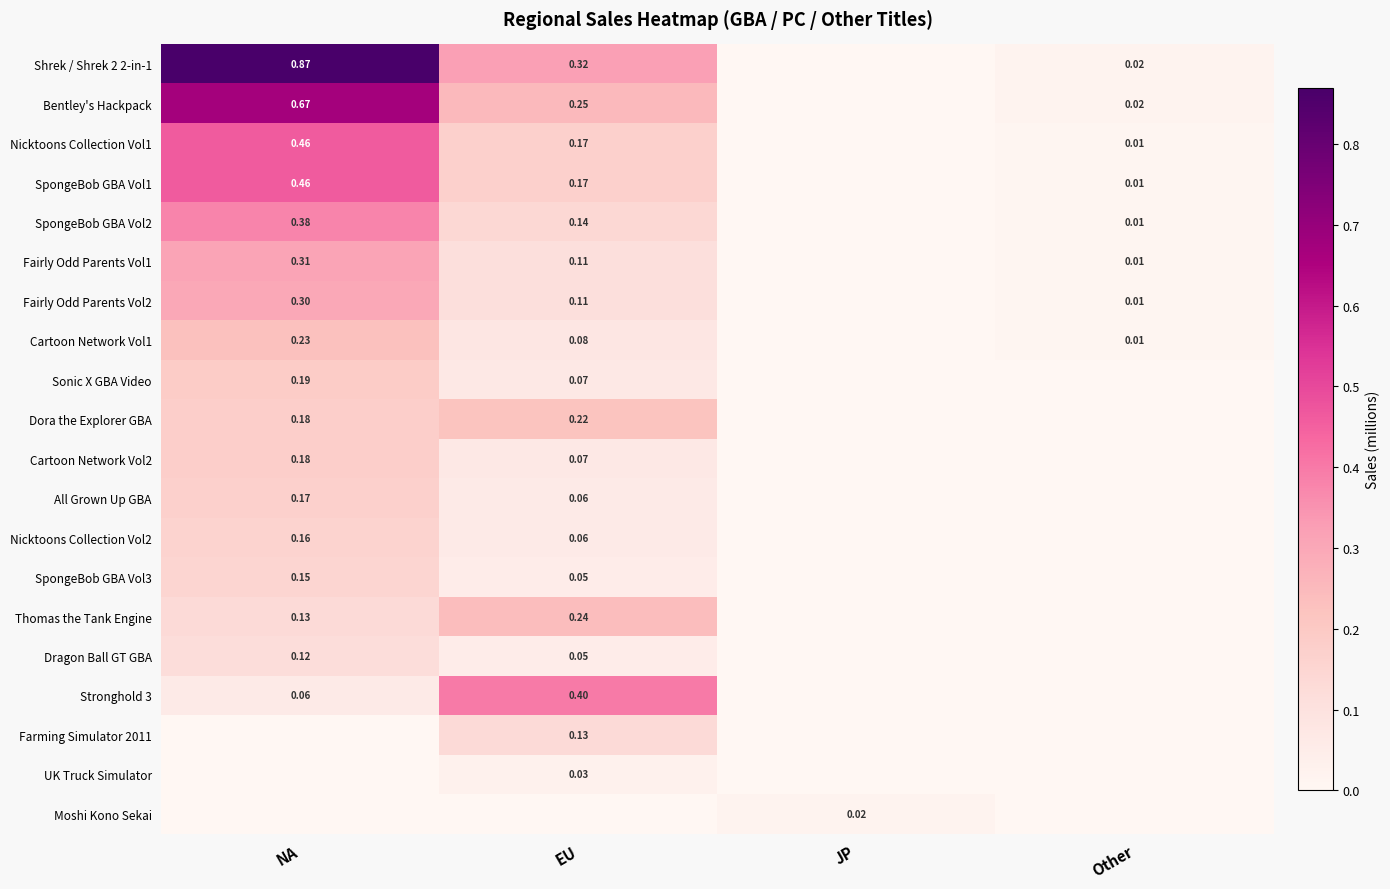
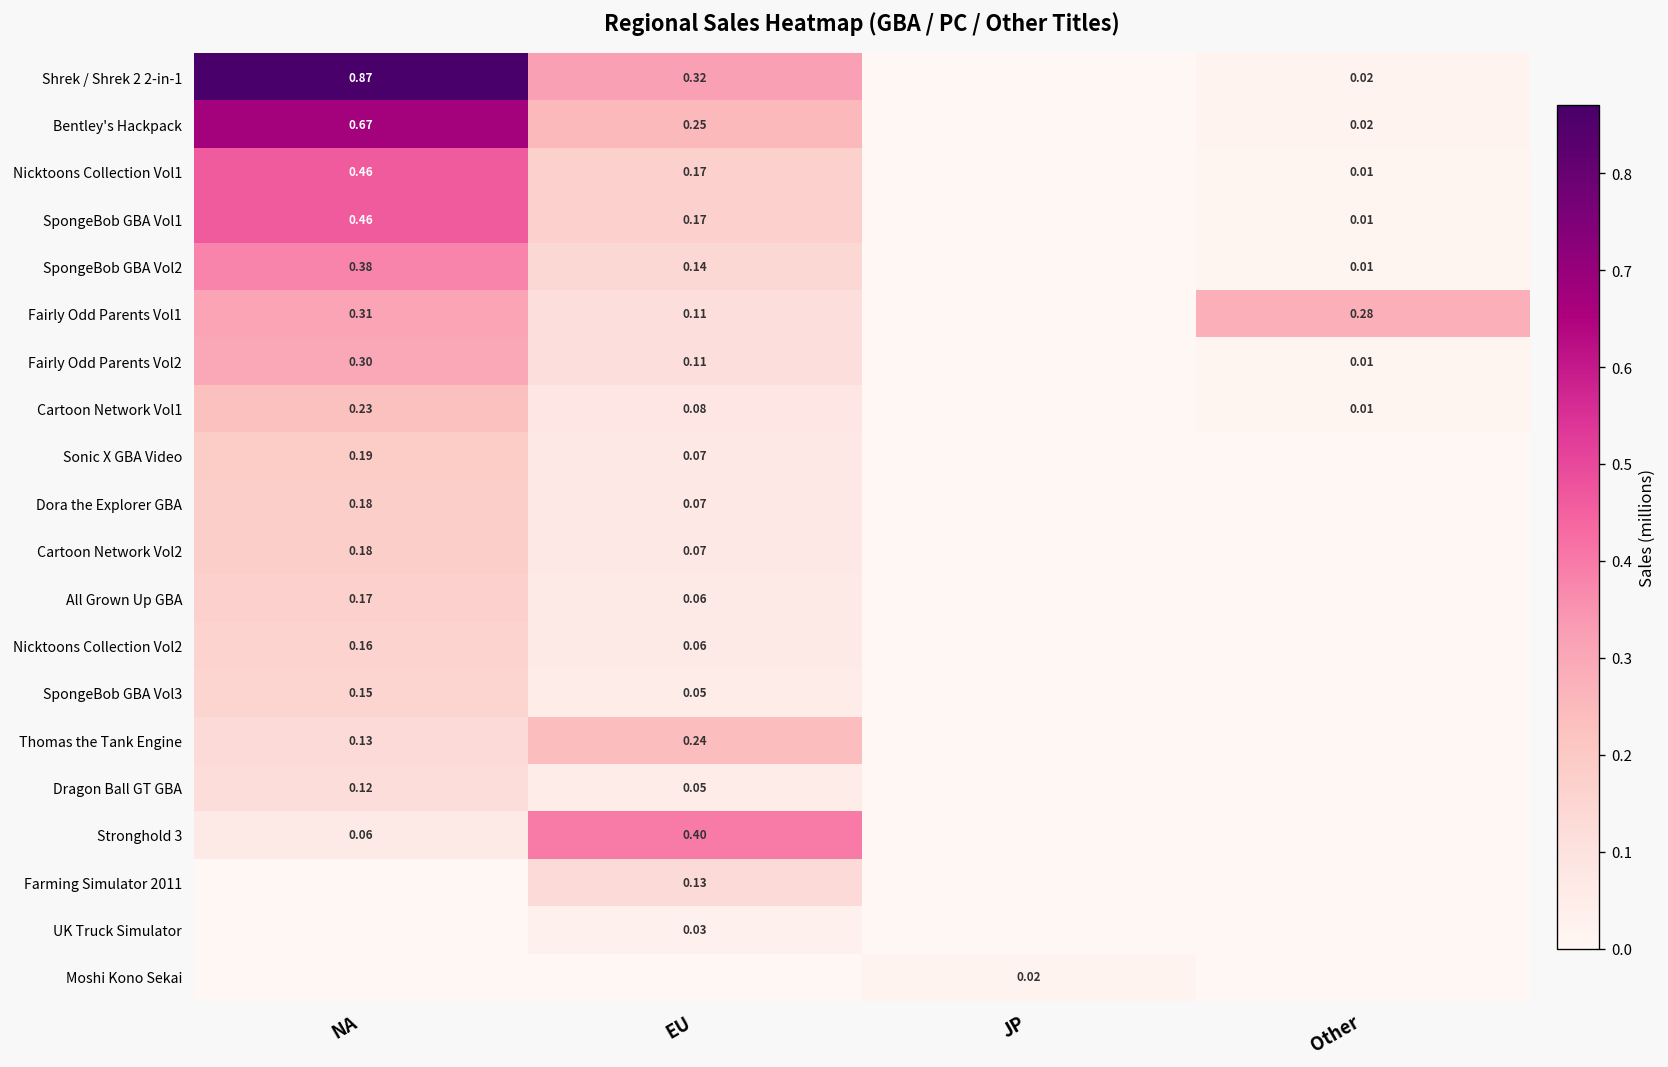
Fairly Odd Parents Vol1, Other: 0.01 -> 0.28
Dora the Explorer GBA, EU: 0.22 -> 0.07
